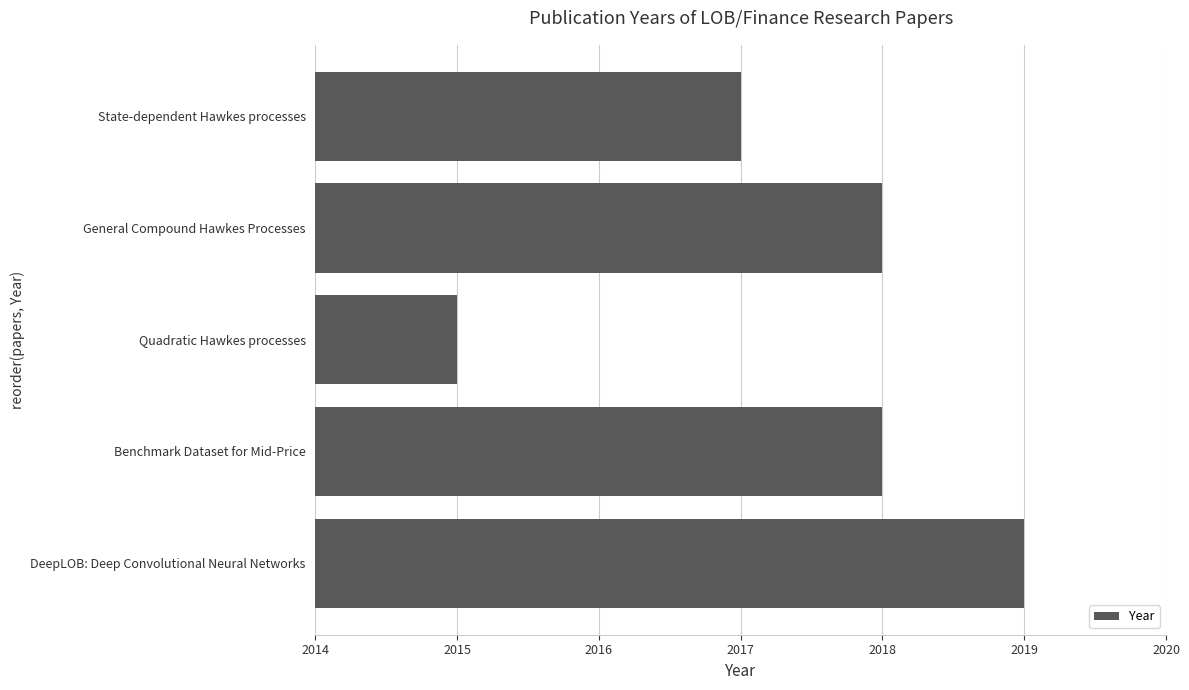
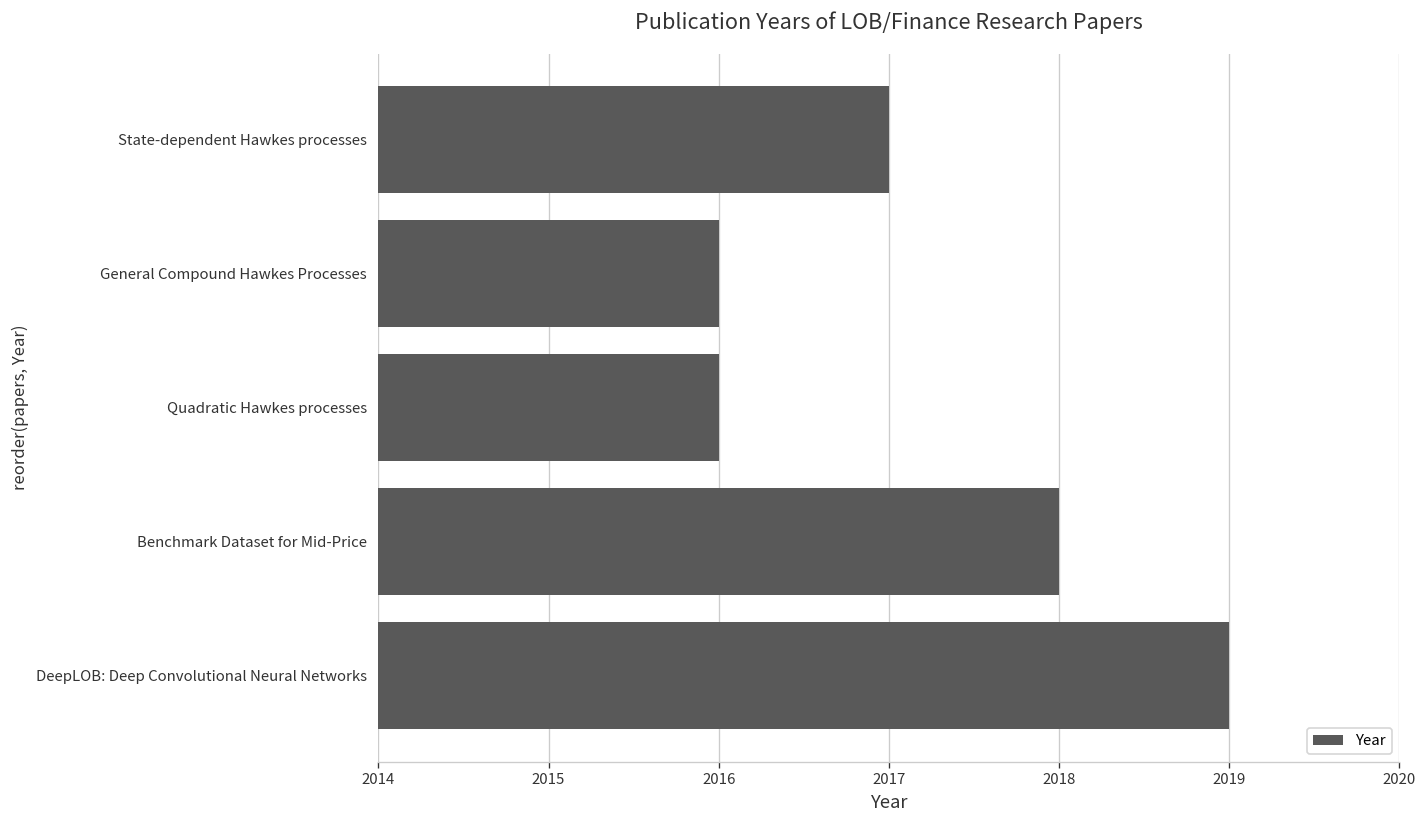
General Compound Hawkes Processes: 2018 -> 2016
Quadratic Hawkes processes: 2015 -> 2016
